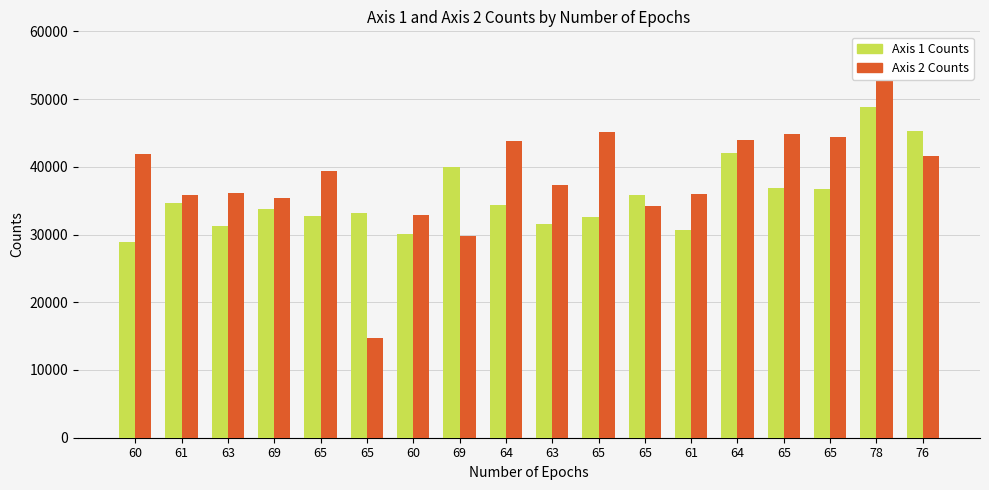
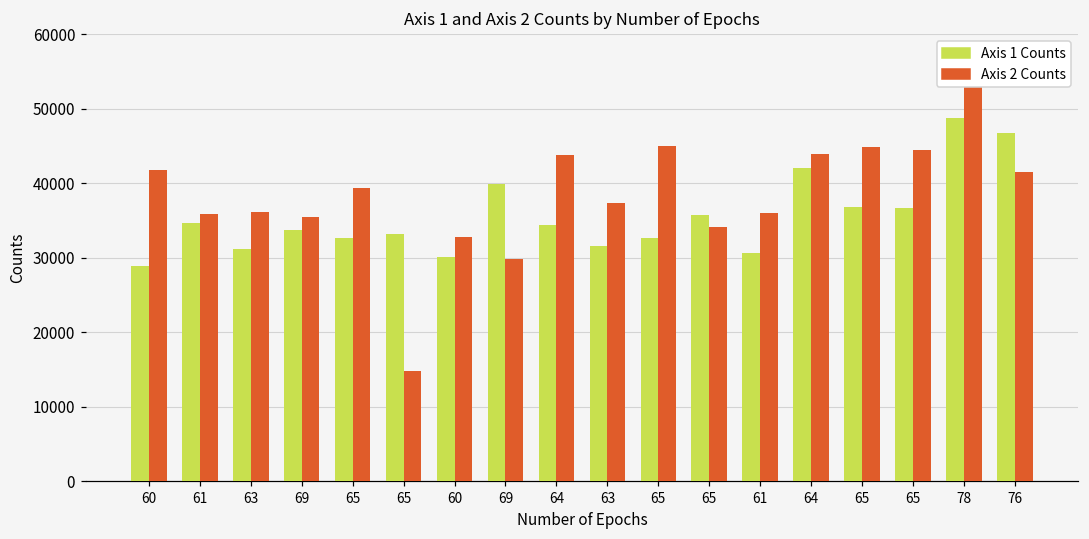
Axis 1 Counts, 76: 45000 -> 47000
